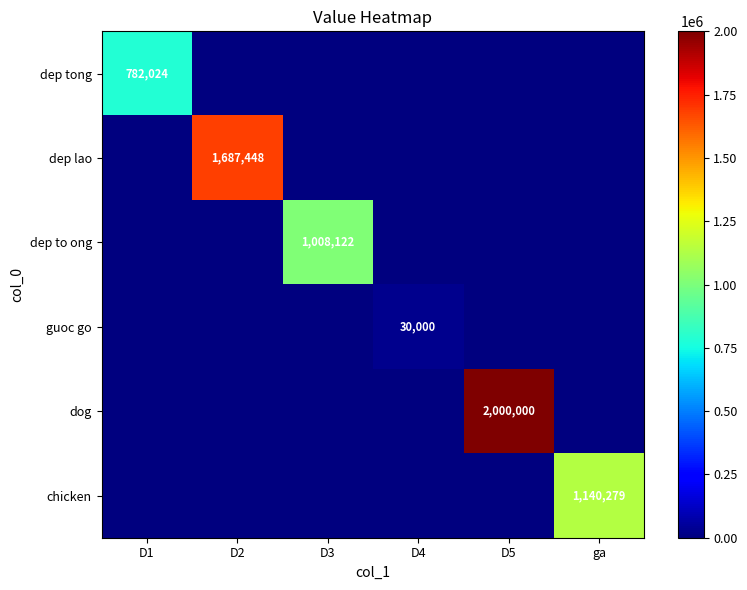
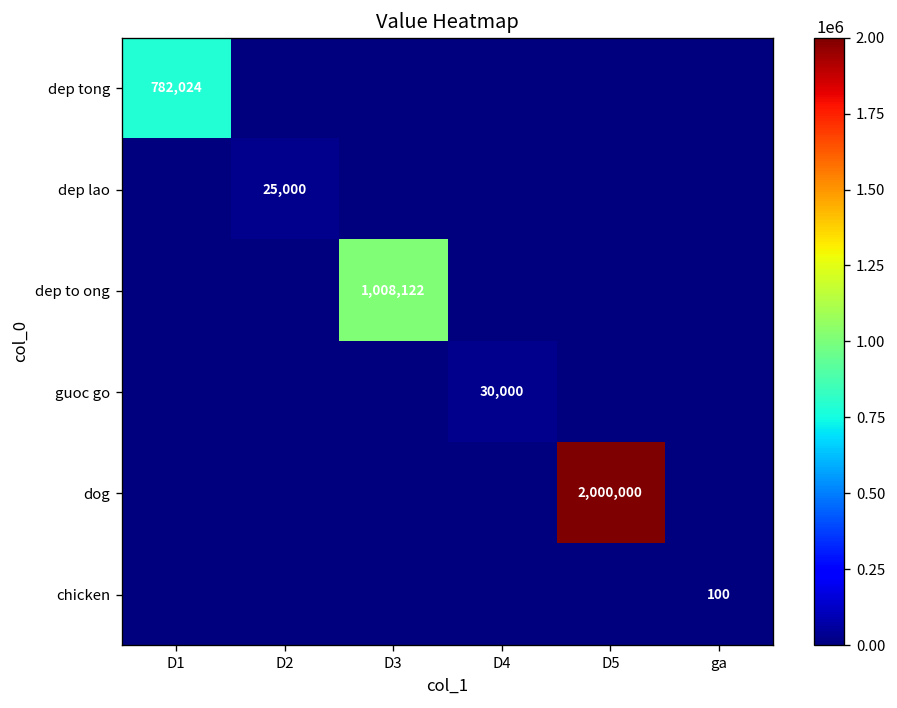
dep lao, D2: 1,687,448 -> 25,000
chicken, ga: 1,140,279 -> 100
